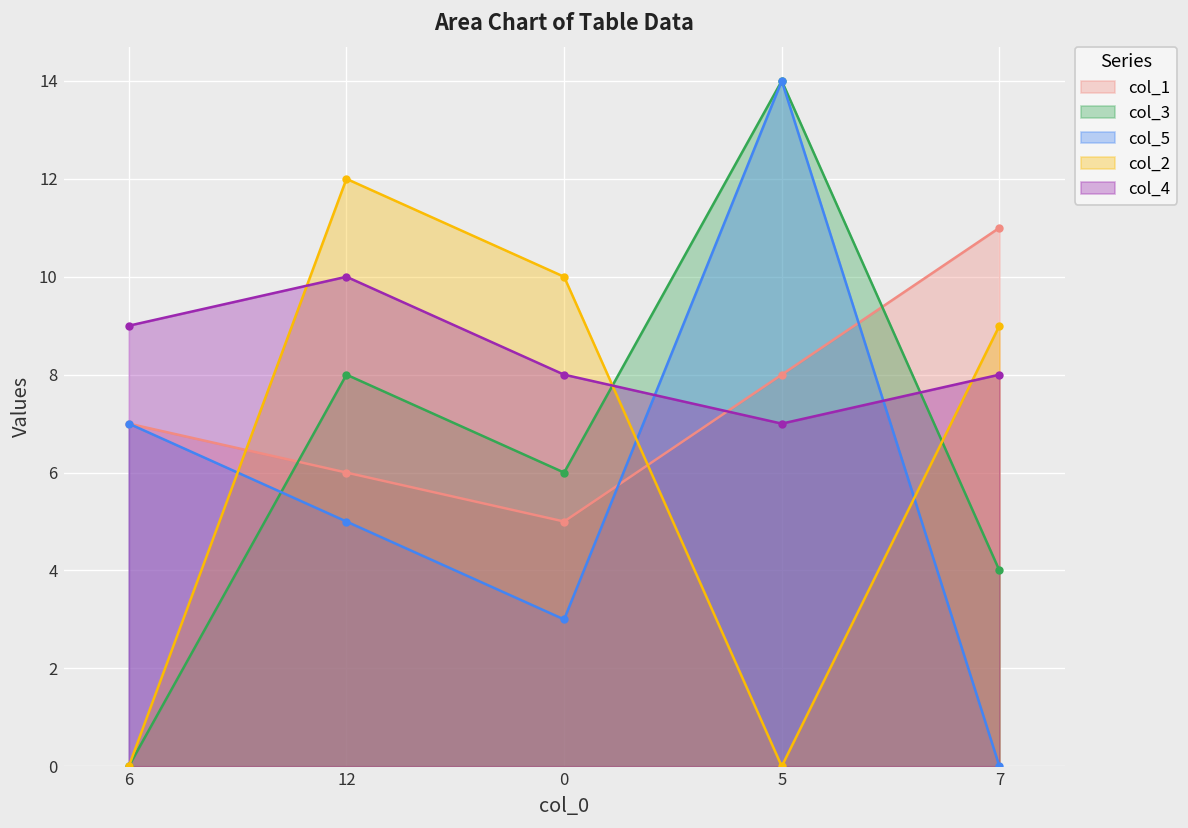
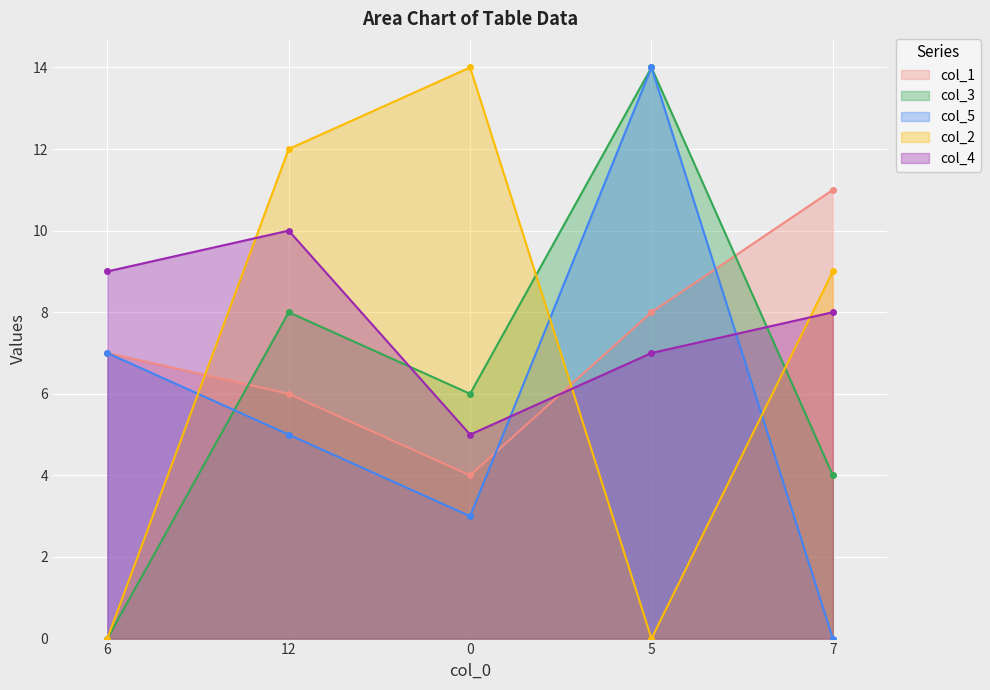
col_1, 0: 5 -> 4
col_2, 0: 10 -> 14
col_4, 0: 8 -> 5
